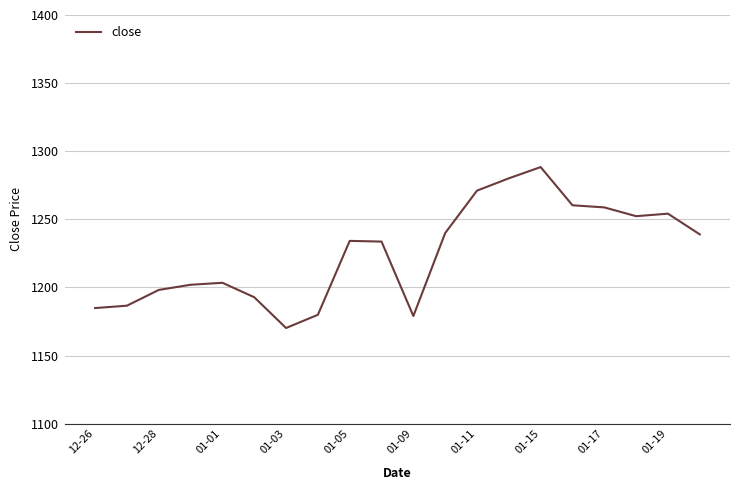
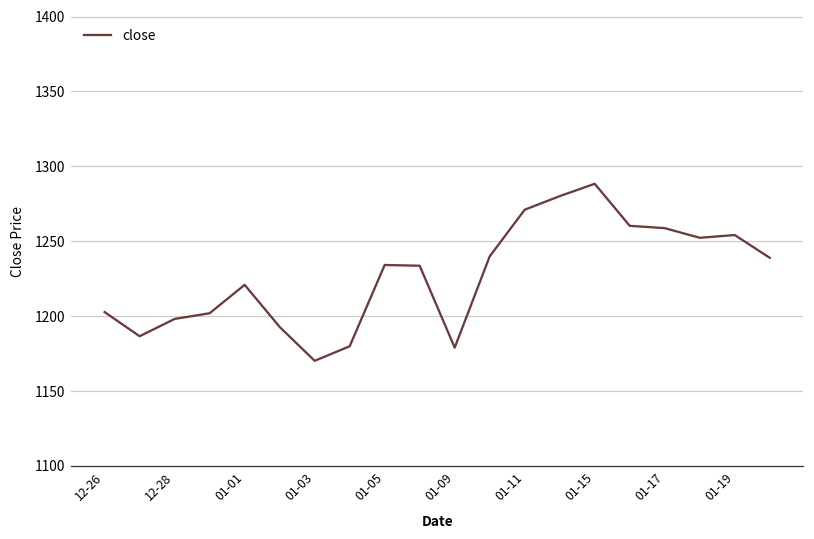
12-26: 1185 -> 1203
01-01: 1203 -> 1221
